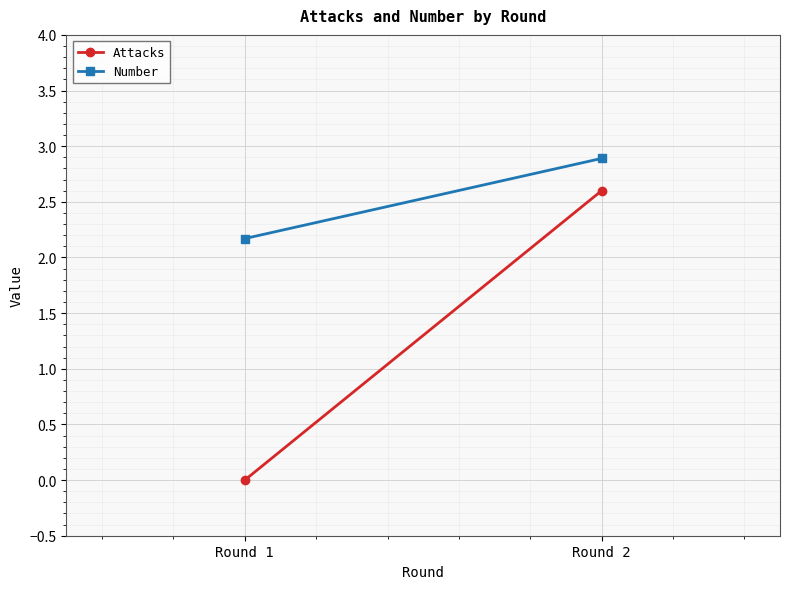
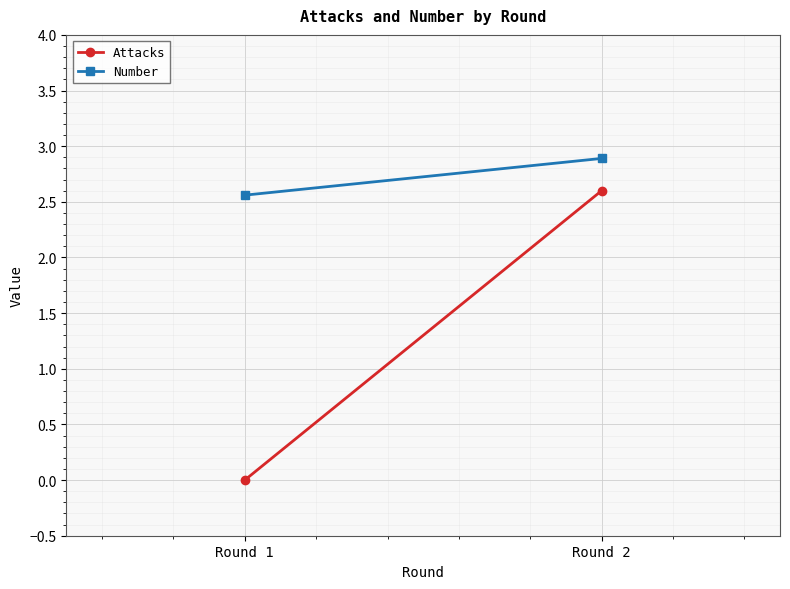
Number, Round 1: 2.17 -> 2.56
